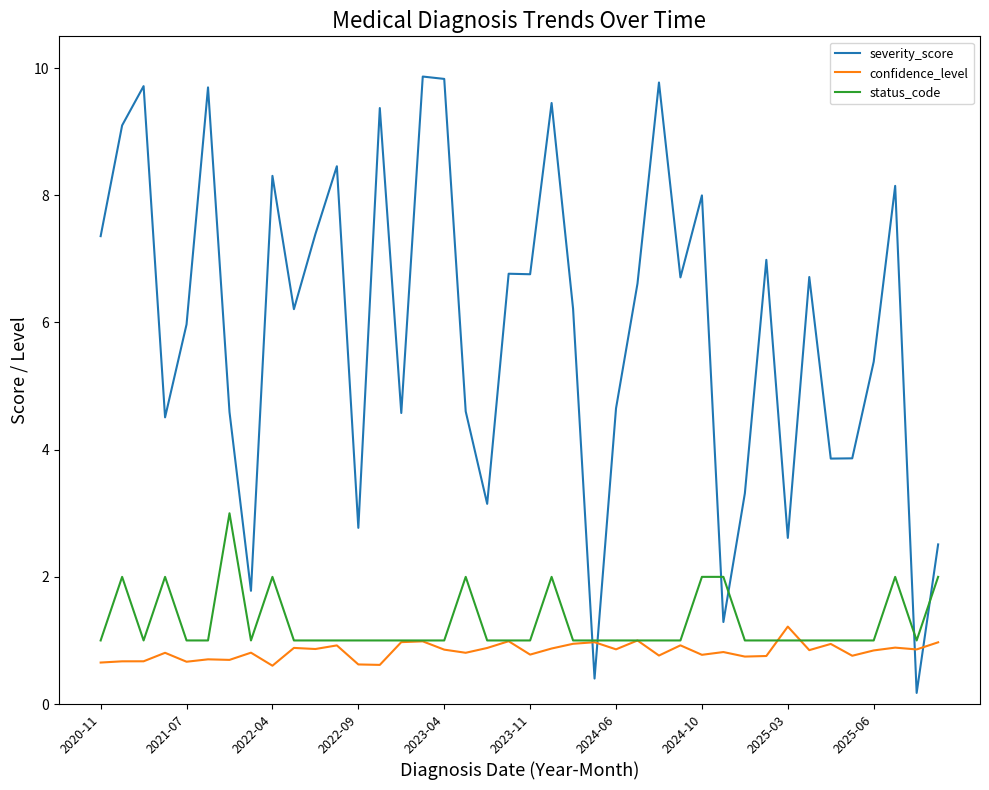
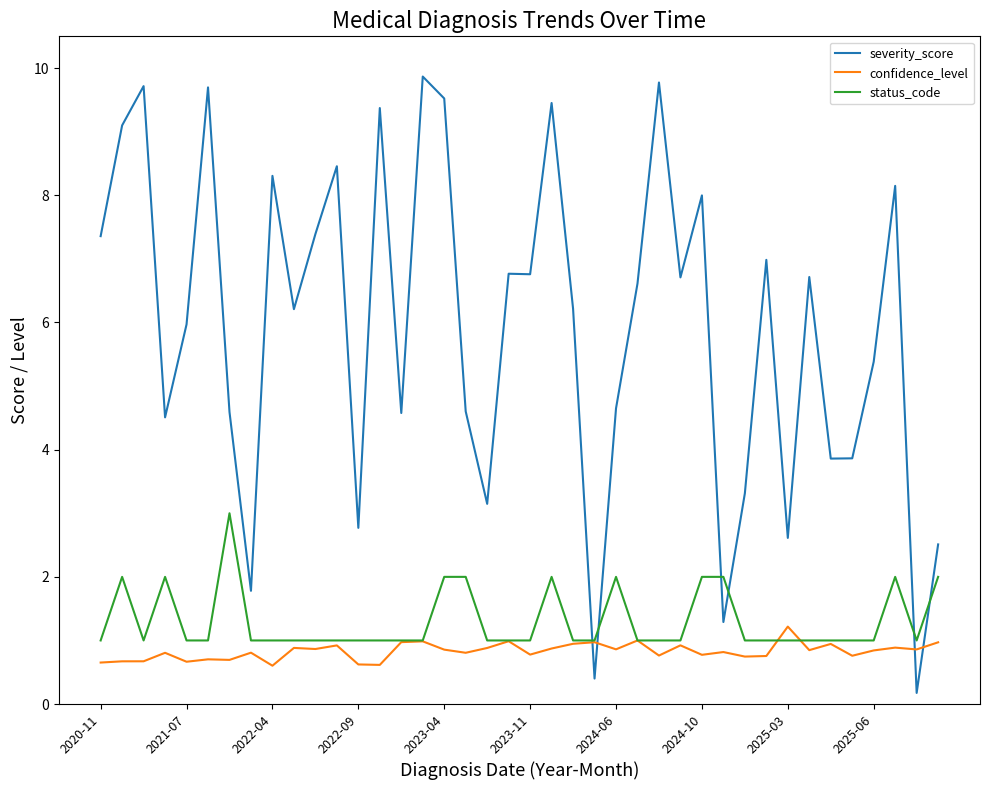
status_code, 2022-04: 2 -> 1
severity_score, 2023-04: 9.8 -> 9.5
status_code, 2023-04: 1 -> 2
status_code, 2024-06: 1 -> 2
